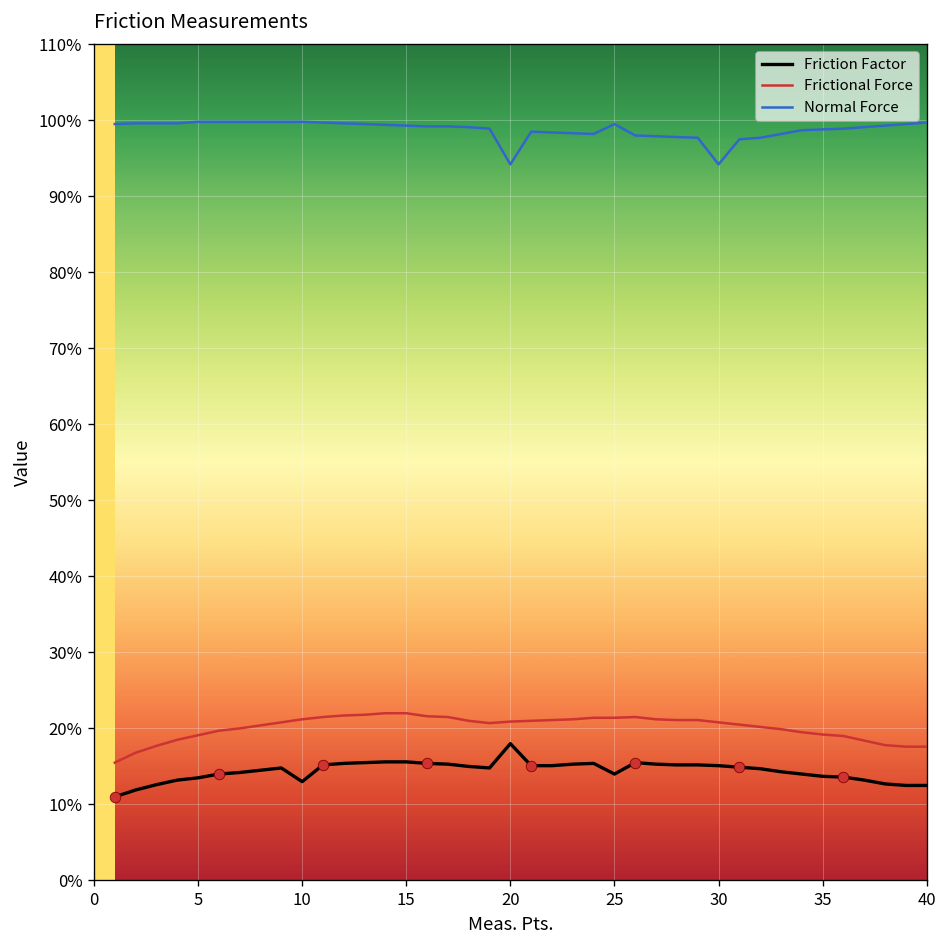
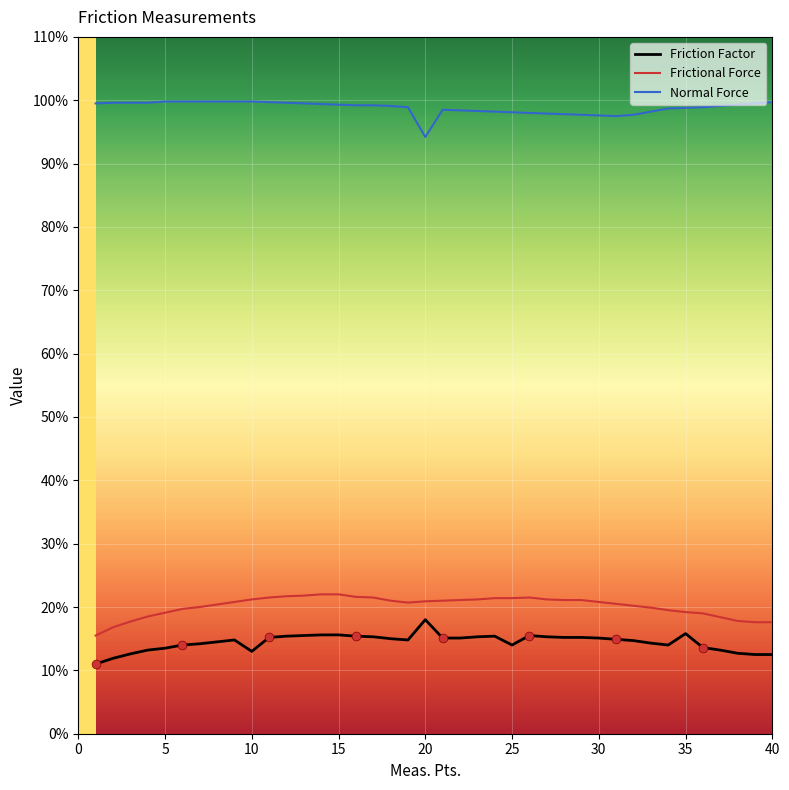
Normal Force, 25: 100% -> 98%
Normal Force, 30: 94% -> 98%
Friction Factor, 35: 14% -> 16%
